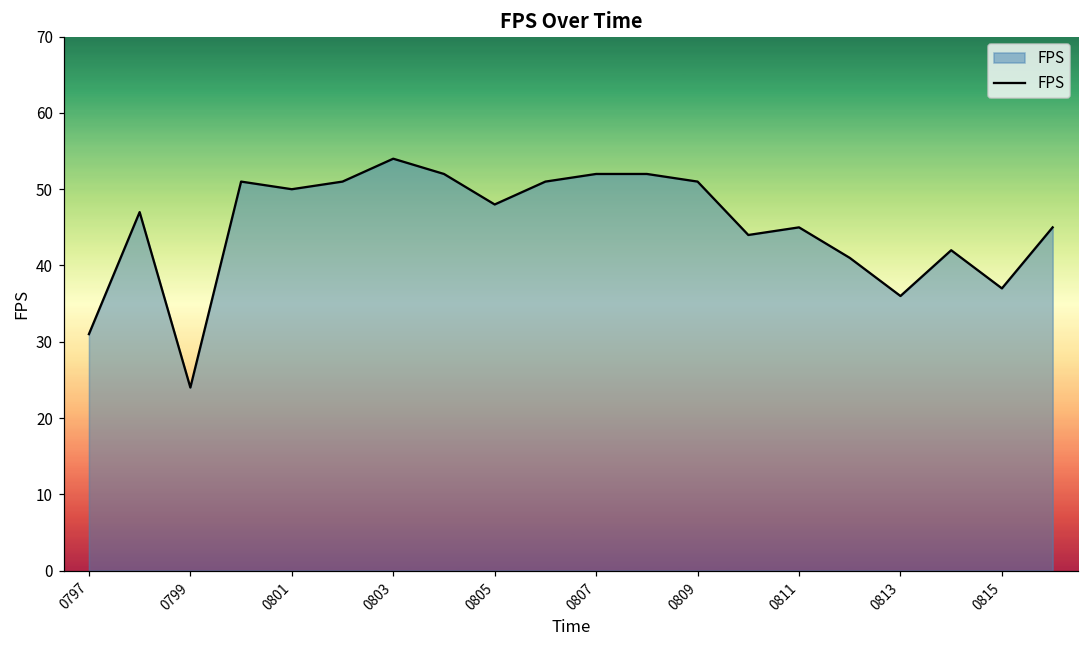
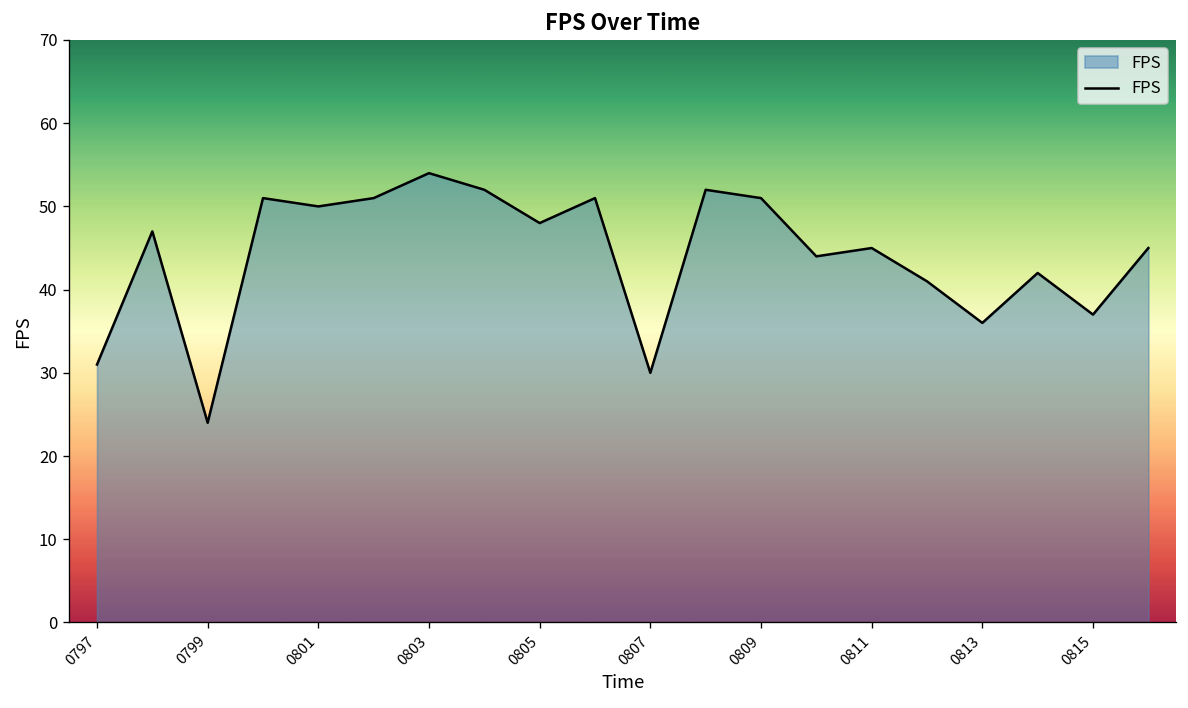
0807: 52 -> 30
